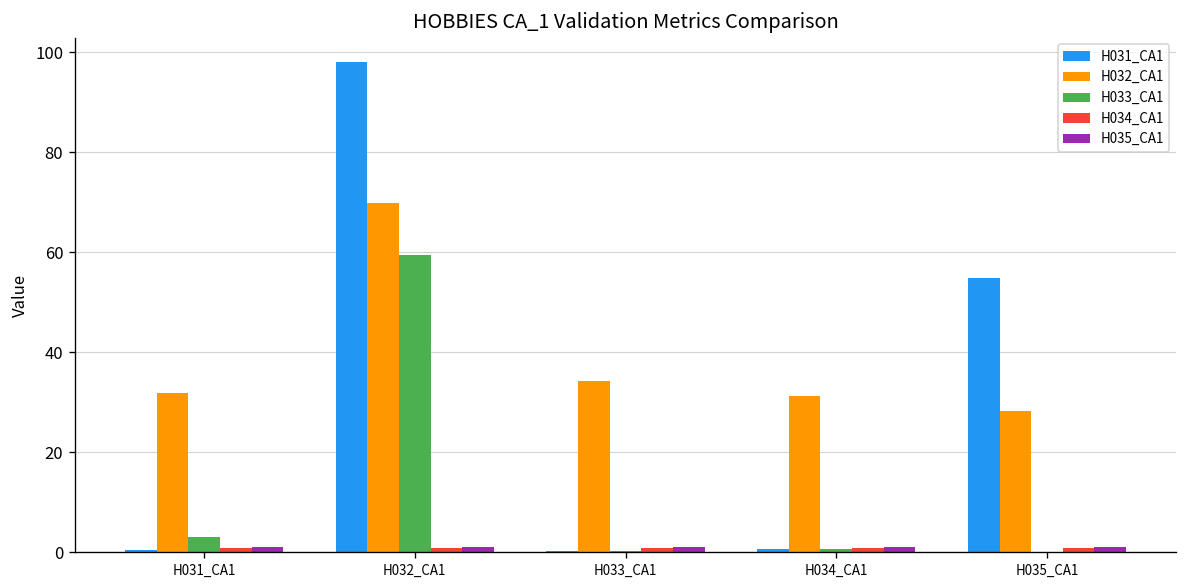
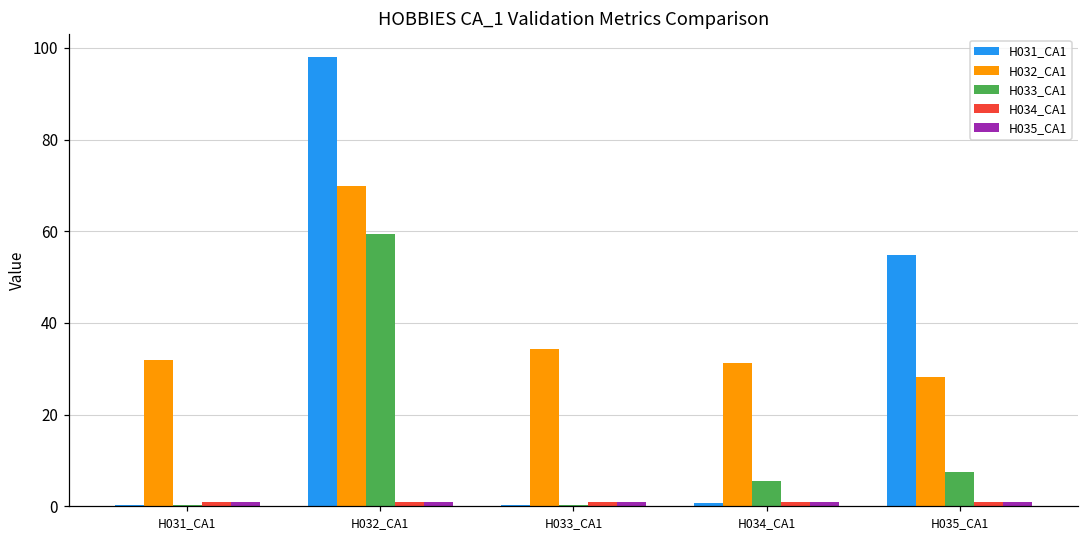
H033_CA1, H031_CA1: 3 -> 0
H033_CA1, H034_CA1: 1 -> 6
H033_CA1, H035_CA1: 0 -> 7
